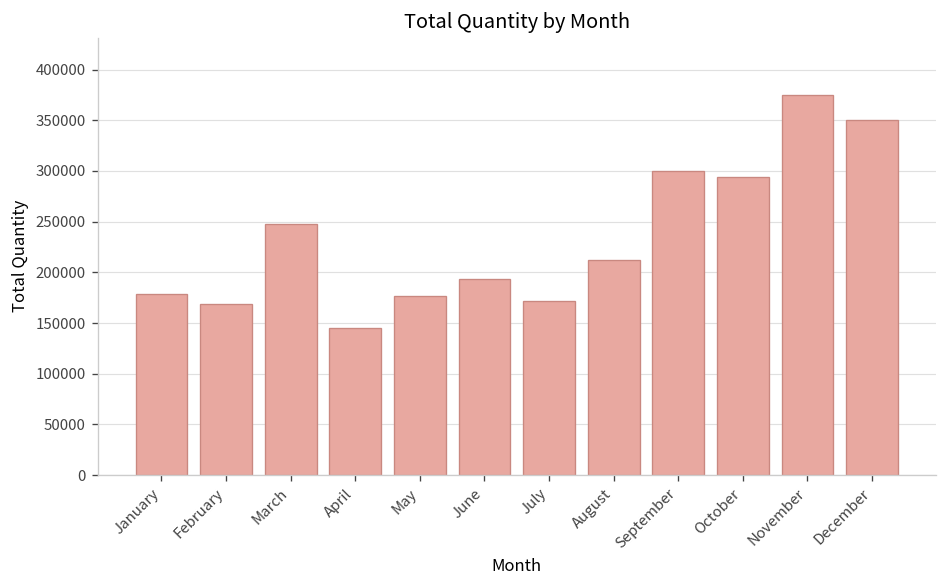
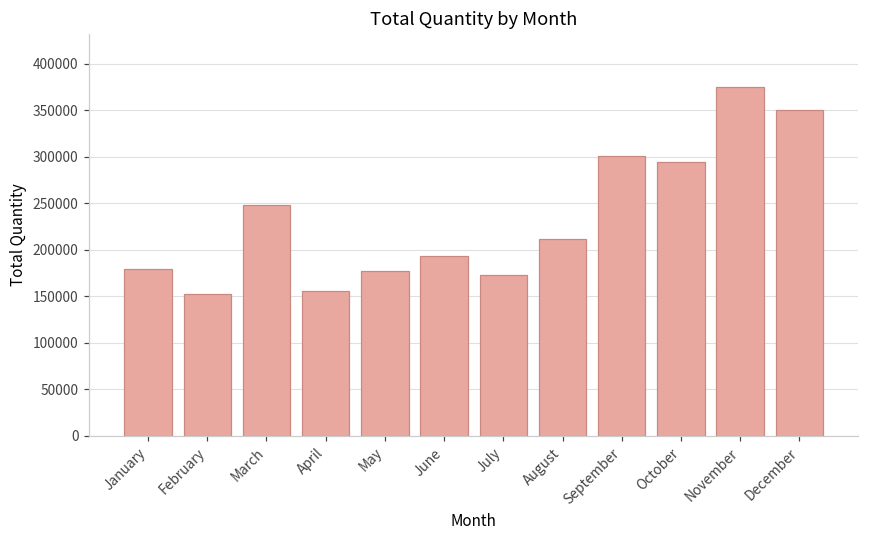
February: 170000 -> 150000
April: 140000 -> 160000
